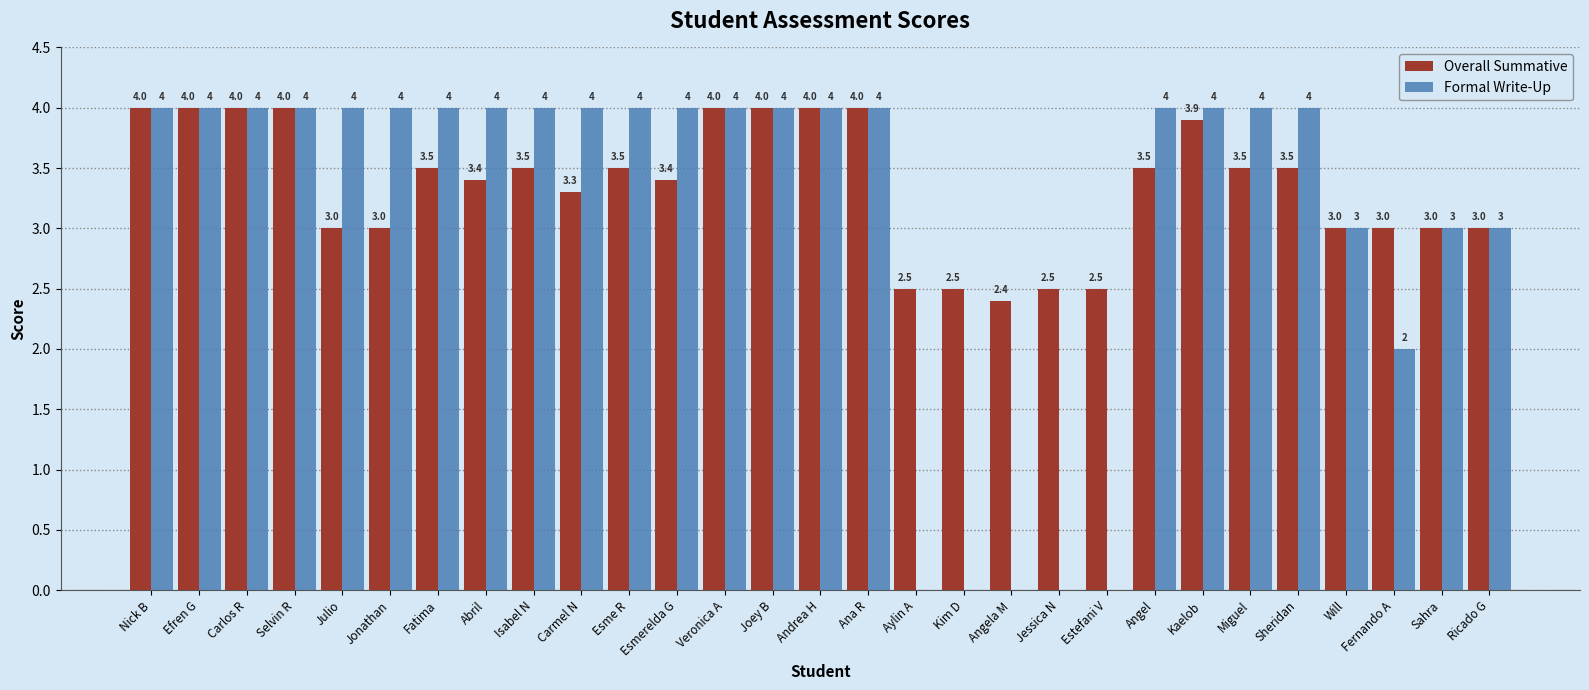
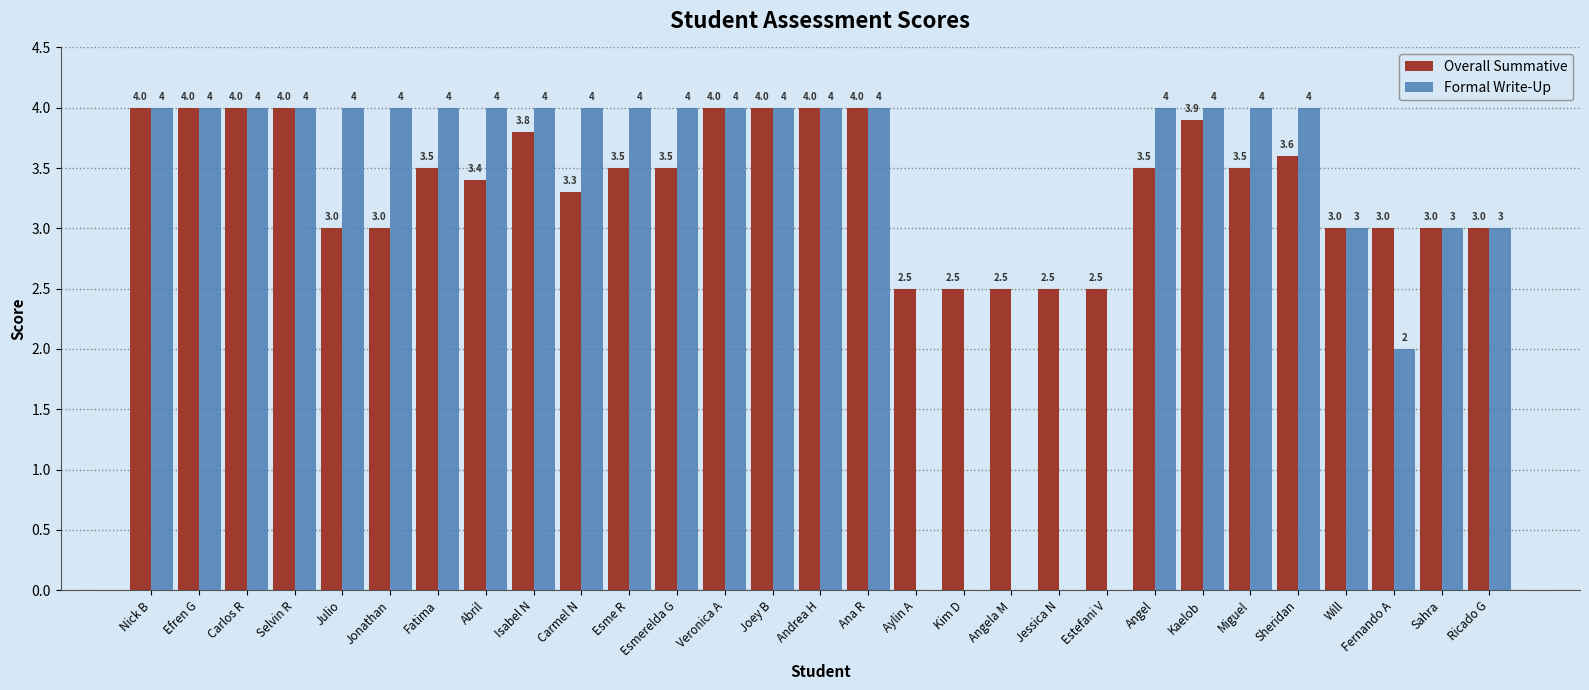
Overall Summative, Isabel N: 3.5 -> 3.8
Overall Summative, Esmerelda G: 3.4 -> 3.5
Overall Summative, Angela M: 2.4 -> 2.5
Overall Summative, Sheridan: 3.5 -> 3.6
